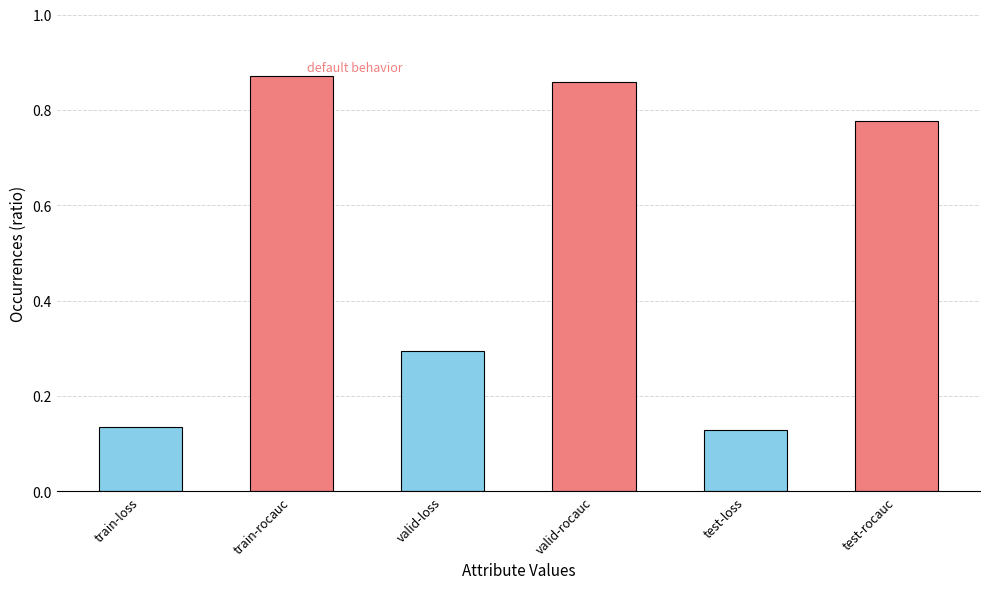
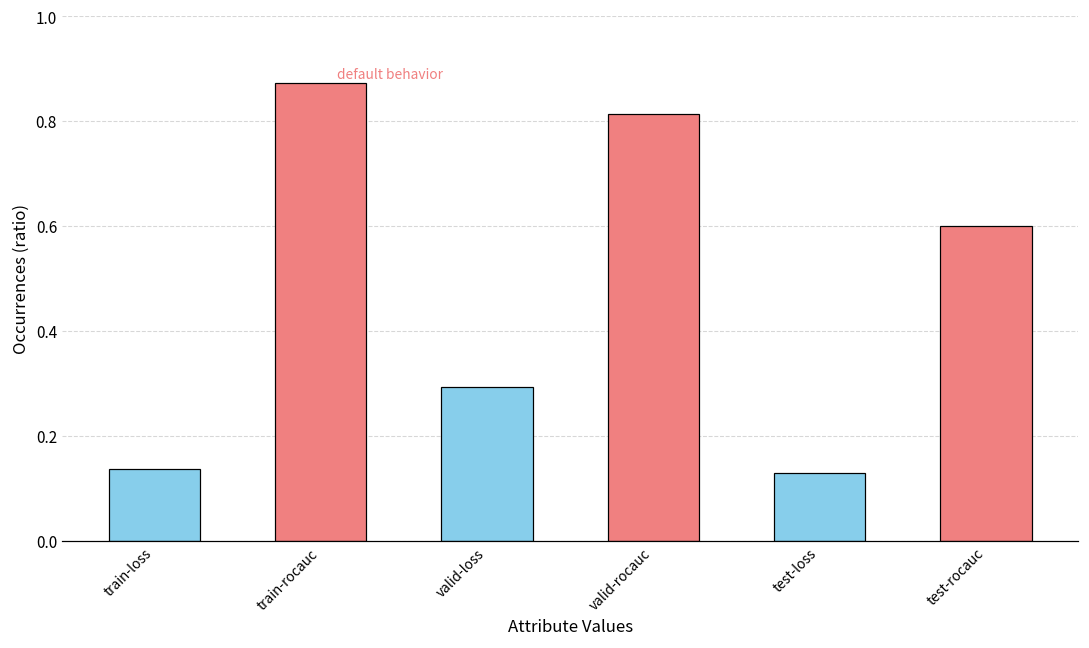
valid-rocauc: 0.86 -> 0.81
test-rocauc: 0.78 -> 0.60
